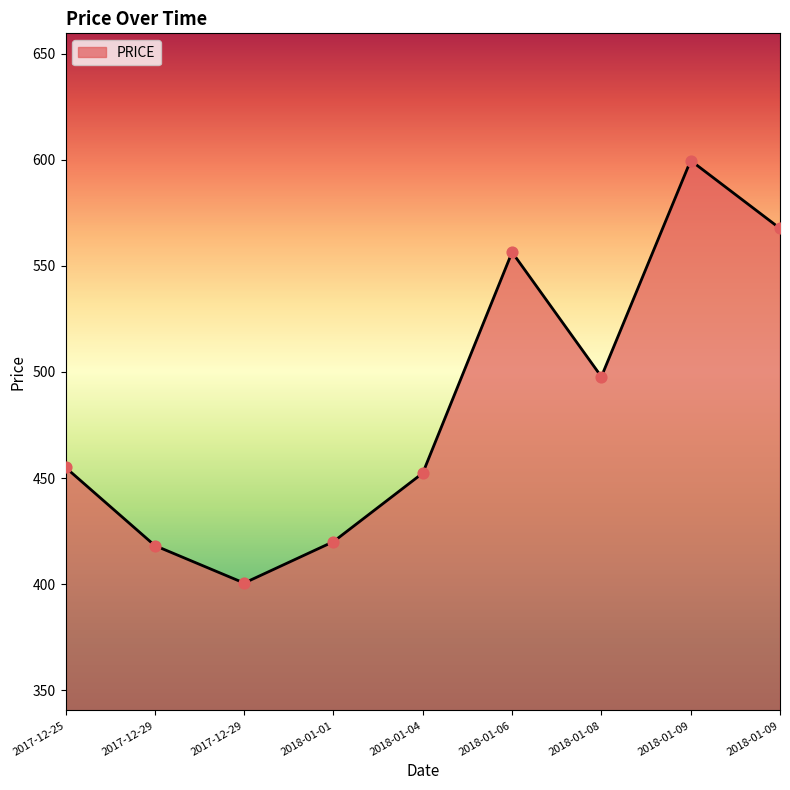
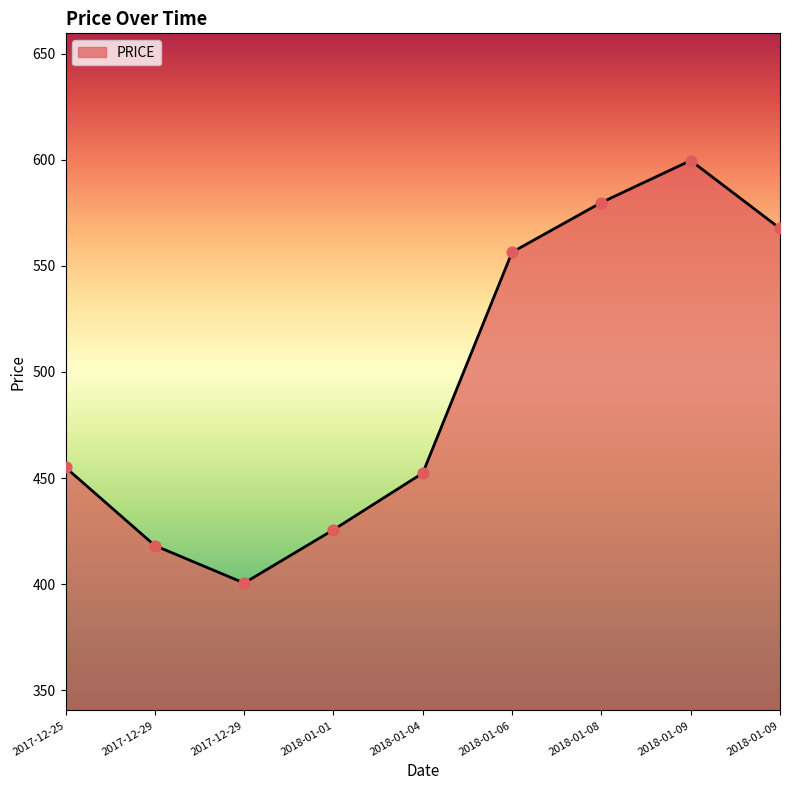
2018-01-01: 420 -> 426
2018-01-08: 498 -> 580
